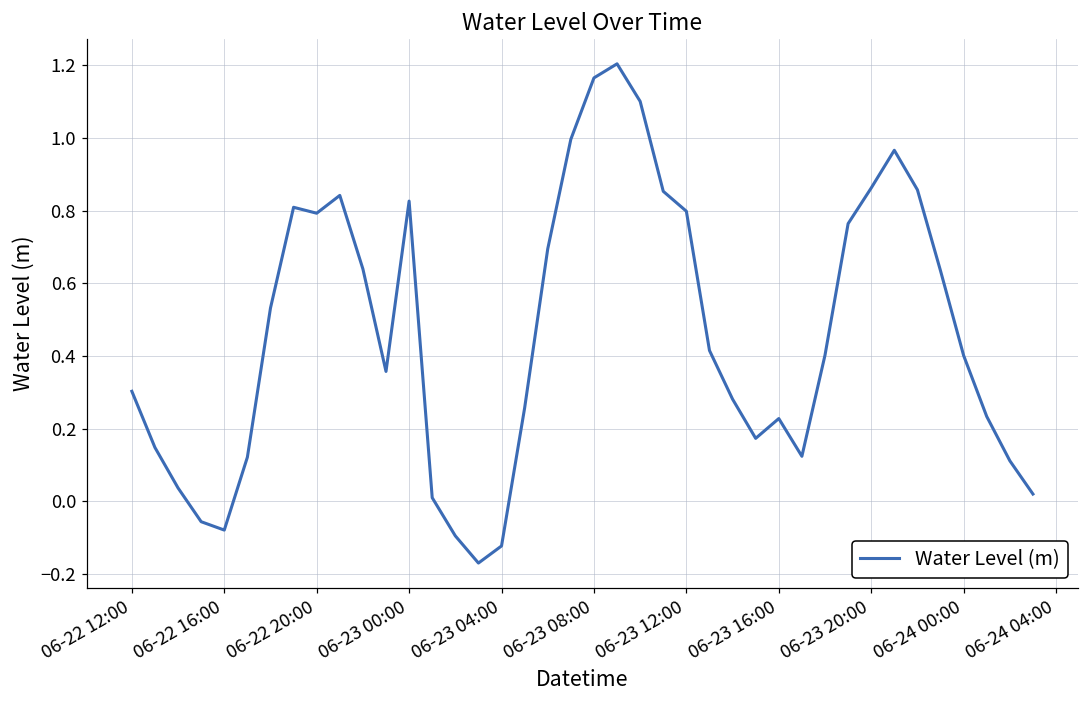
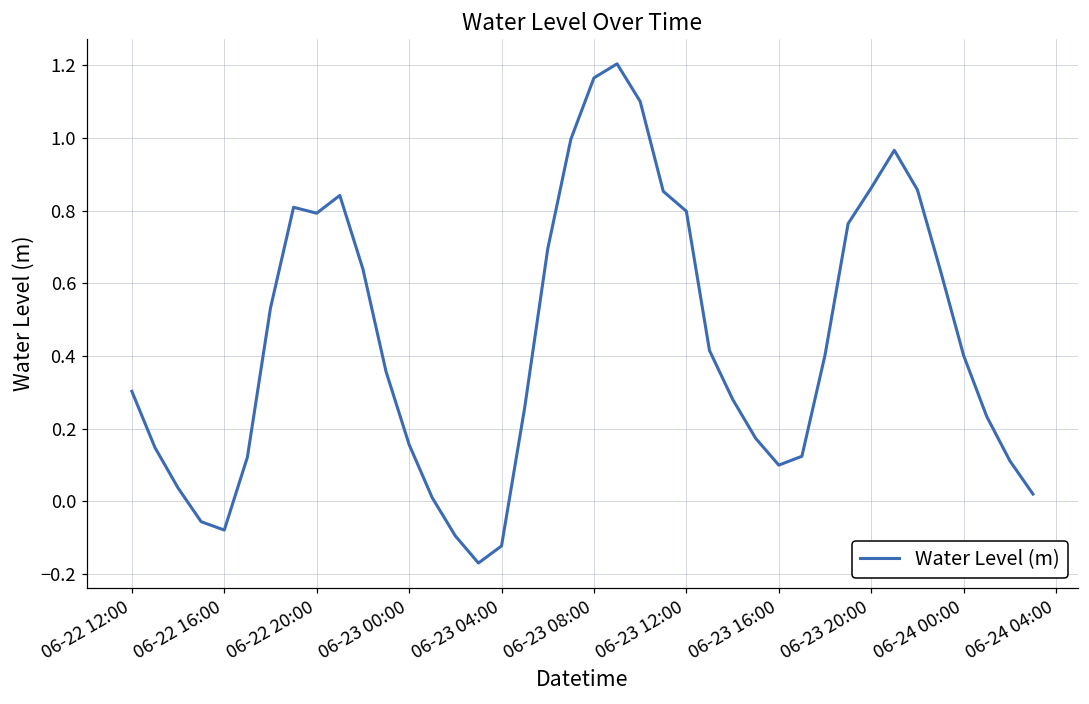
06-23 00:00: 0.83 -> 0.16
06-23 16:00: 0.23 -> 0.10
